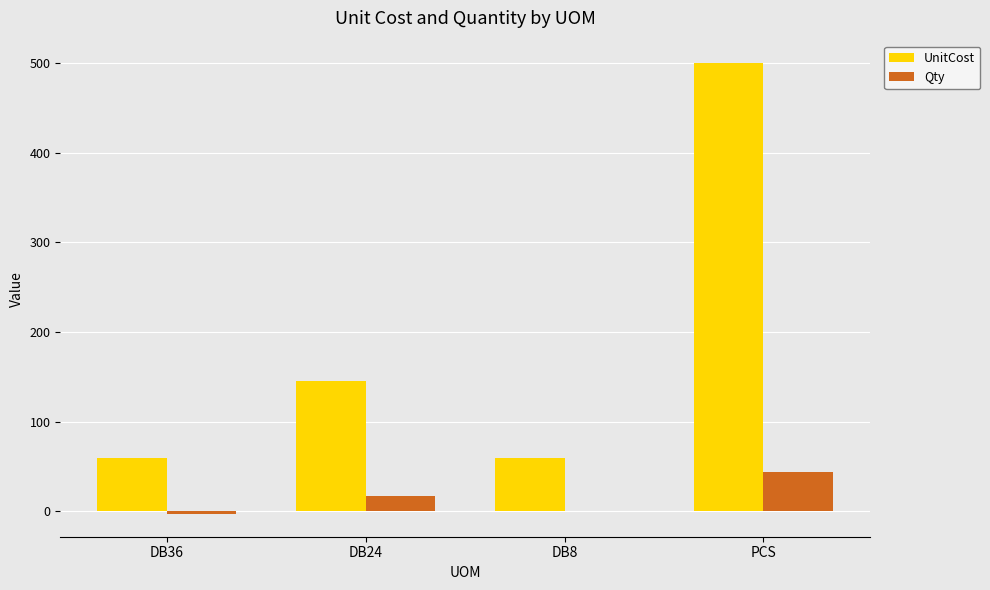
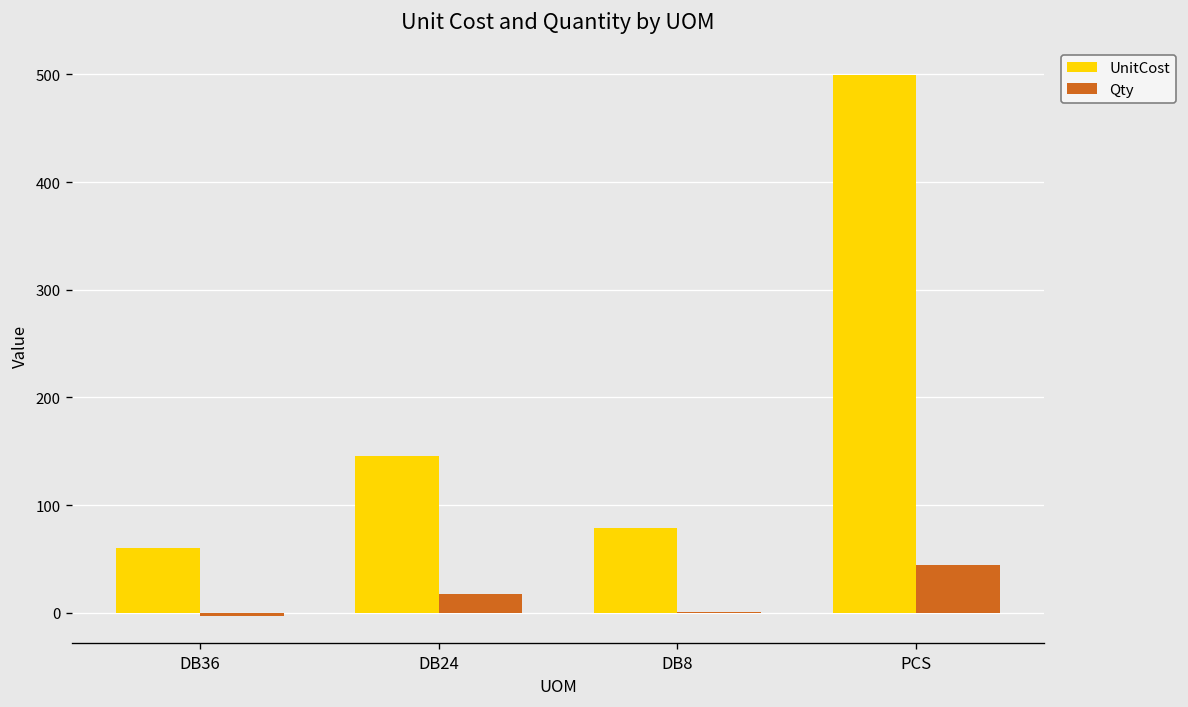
UnitCost, DB8: 60 -> 80
